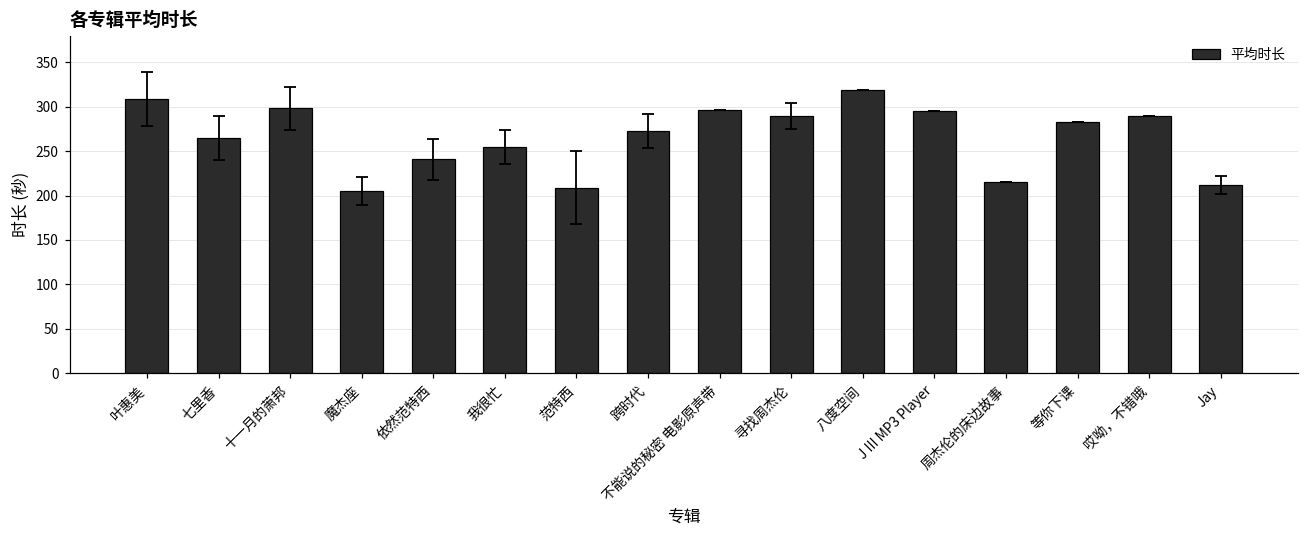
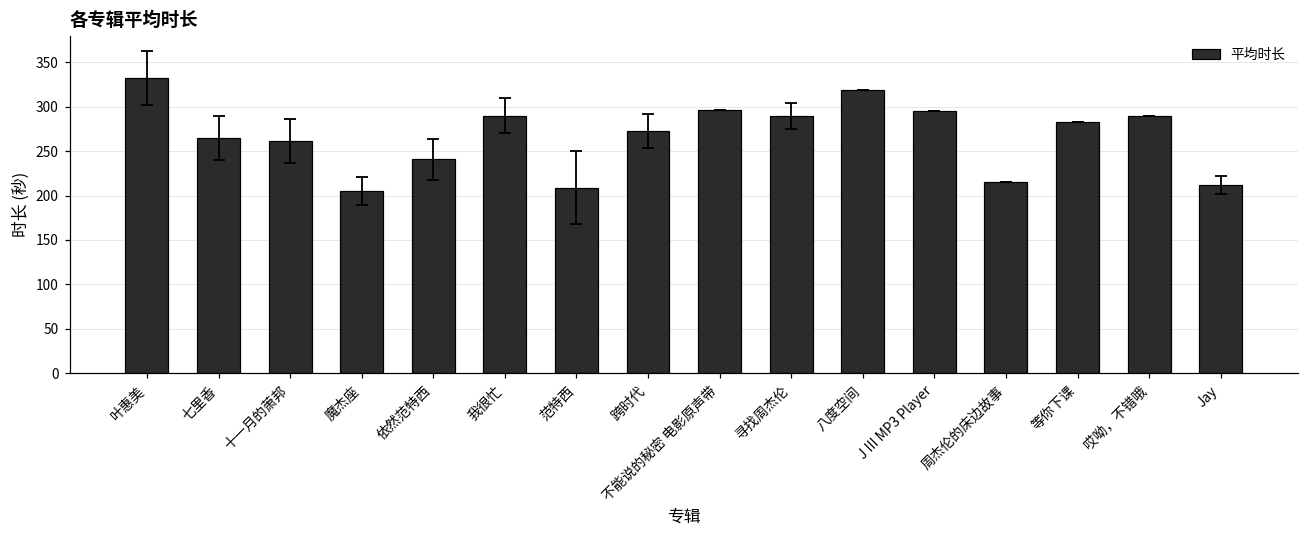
平均时长, 叶惠美: 310 -> 330
平均时长, 十一月的萧邦: 300 -> 260
平均时长, 我很忙: 250 -> 290
